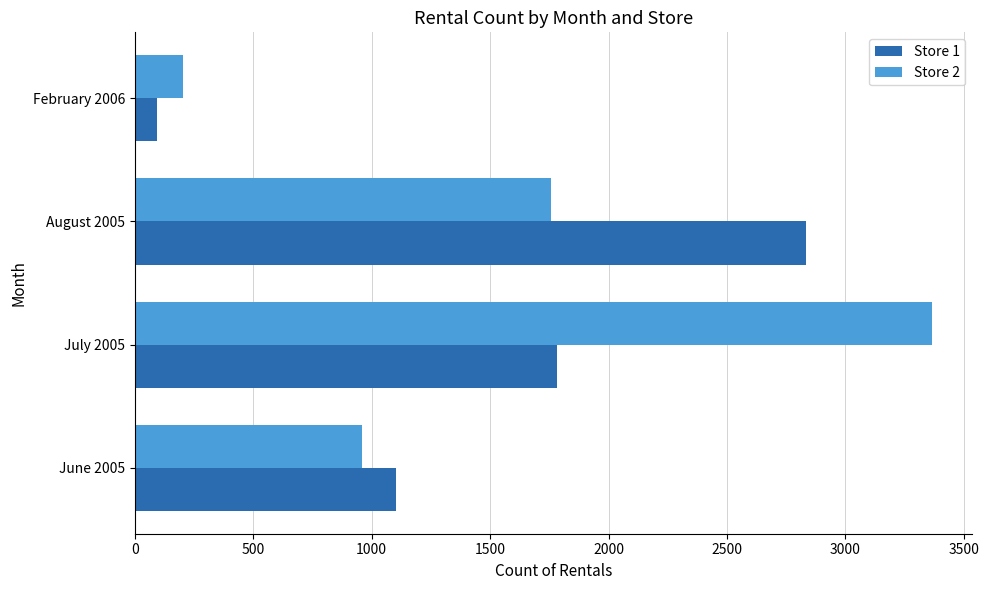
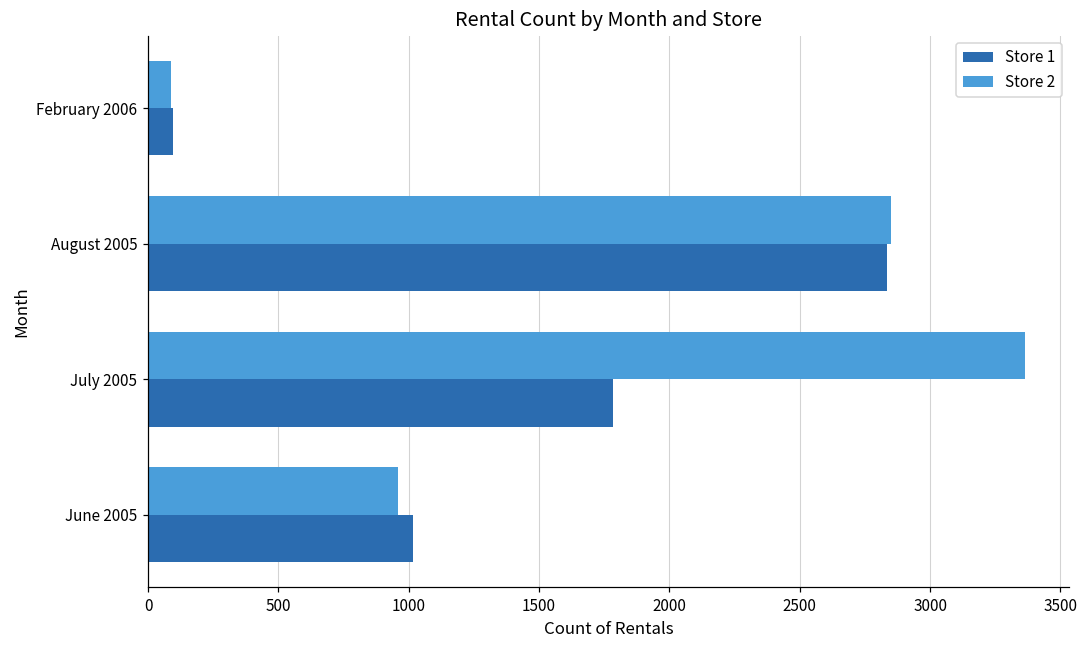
Store 2, February 2006: 200 -> 90
Store 2, August 2005: 1760 -> 2850
Store 1, June 2005: 1100 -> 1020
